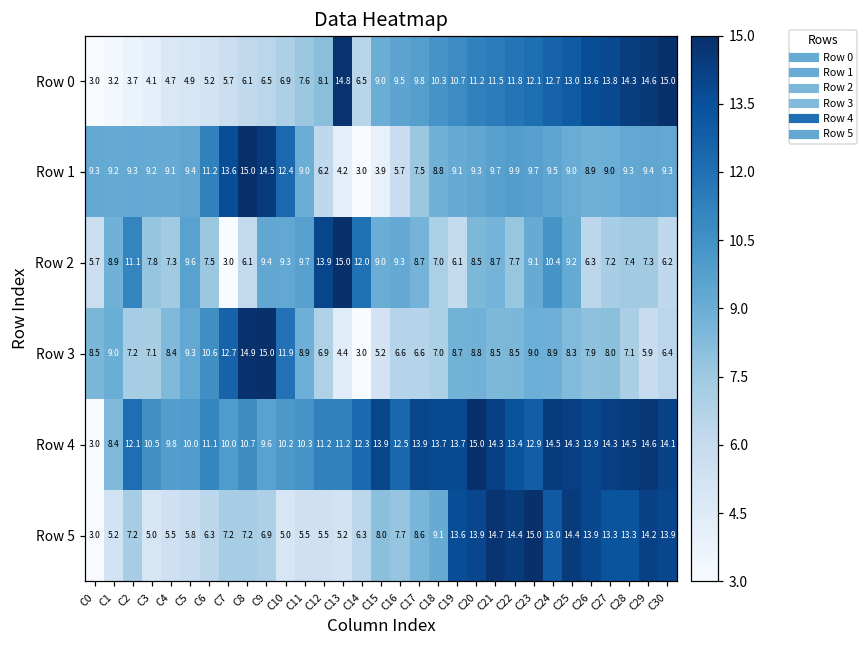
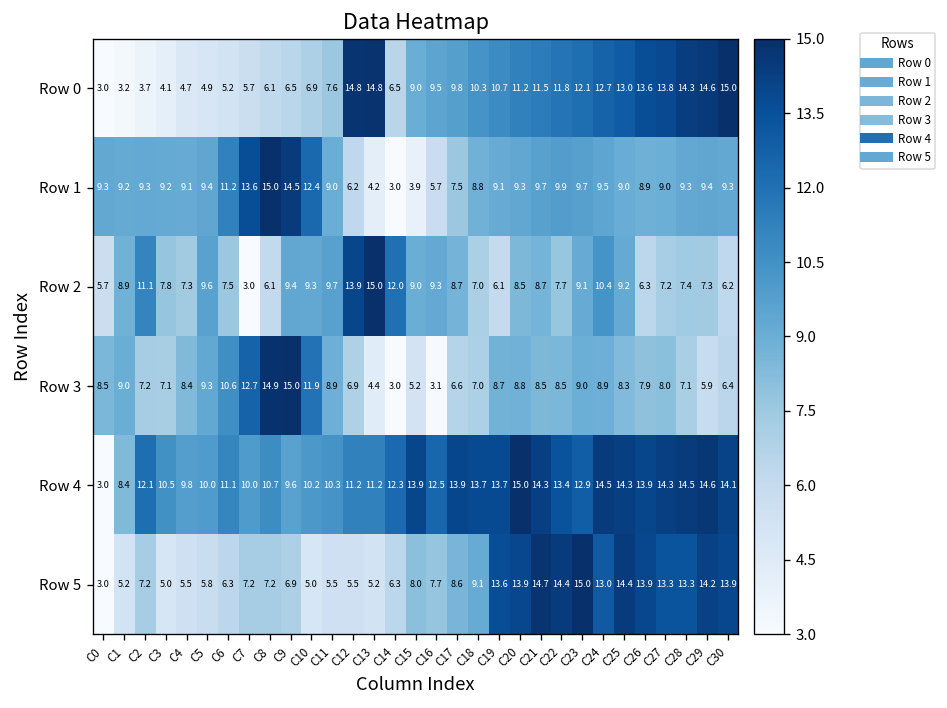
Row 0, C12: 8.1 -> 14.8
Row 3, C16: 6.6 -> 3.1
